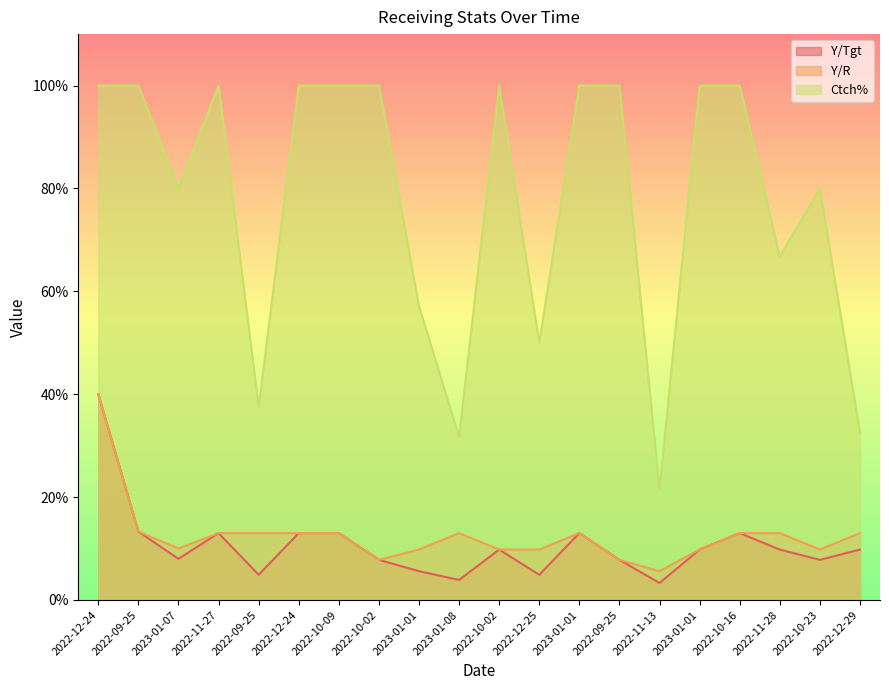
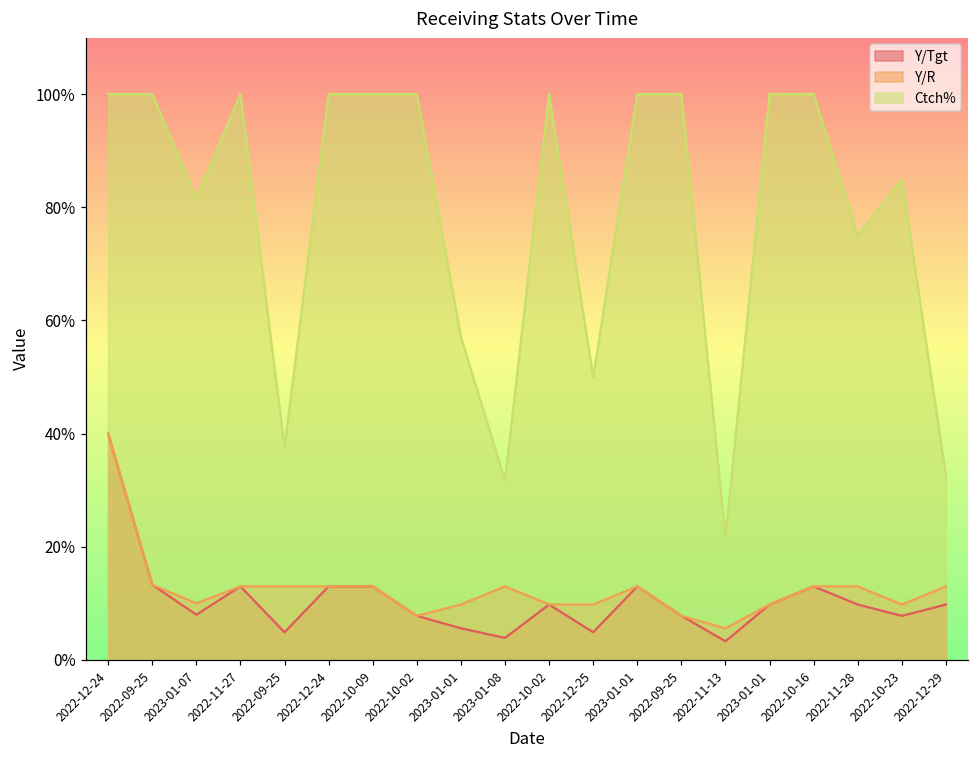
Ctch%, 2023-01-07: 80% -> 82%
Ctch%, 2022-11-28: 67% -> 75%
Ctch%, 2022-10-23: 80% -> 85%
